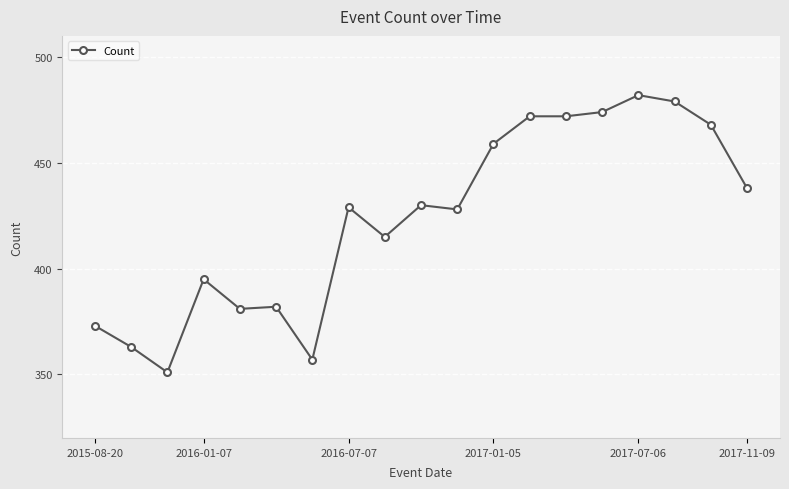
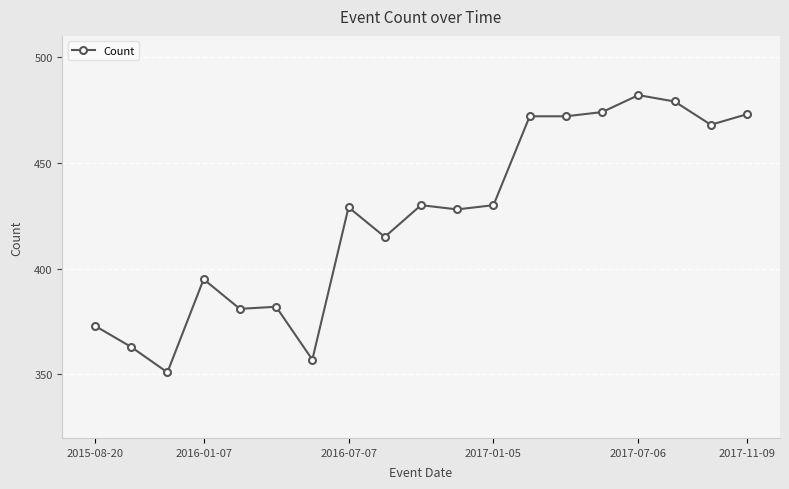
2017-01-05: 459 -> 430
2017-11-09: 438 -> 473
